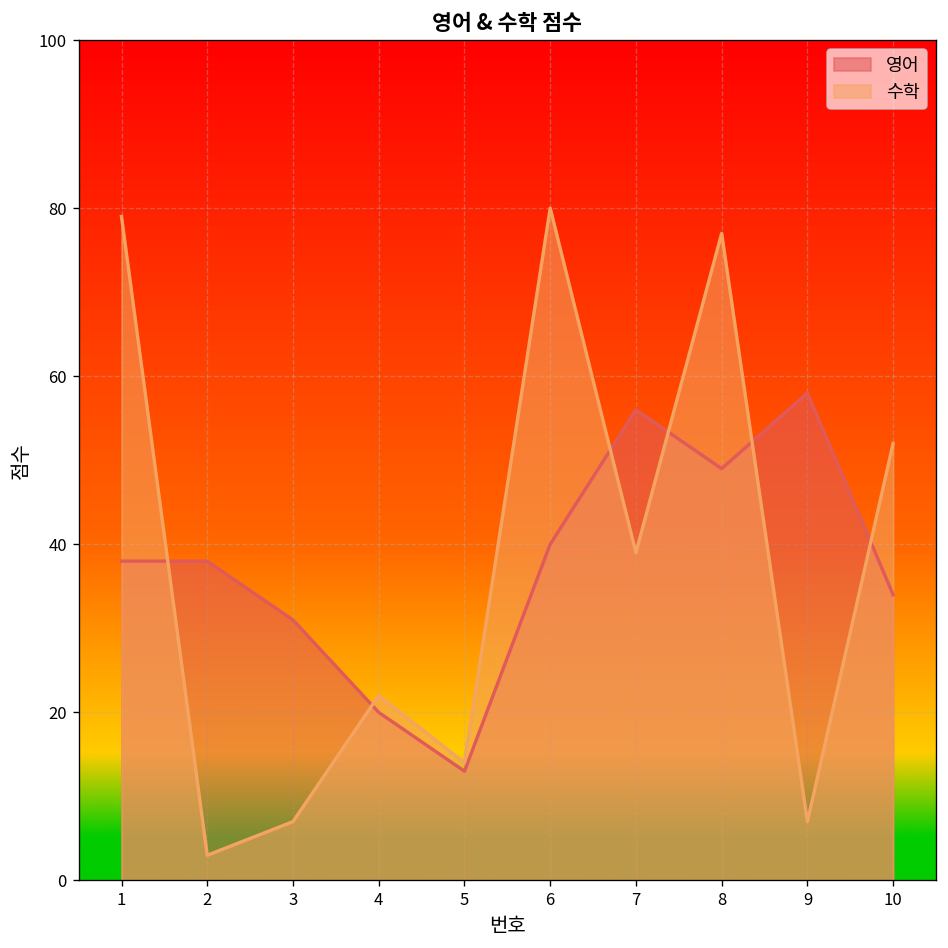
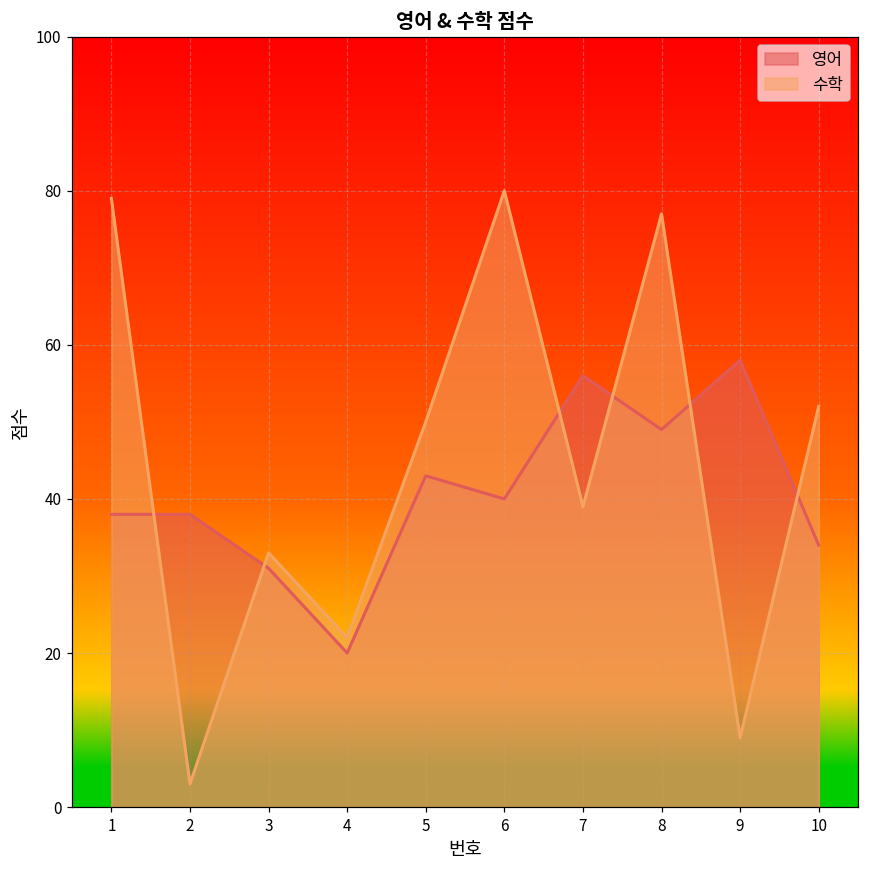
수학, 3: 7 -> 33
영어, 5: 13 -> 43
수학, 5: 14 -> 50
수학, 9: 7 -> 9
